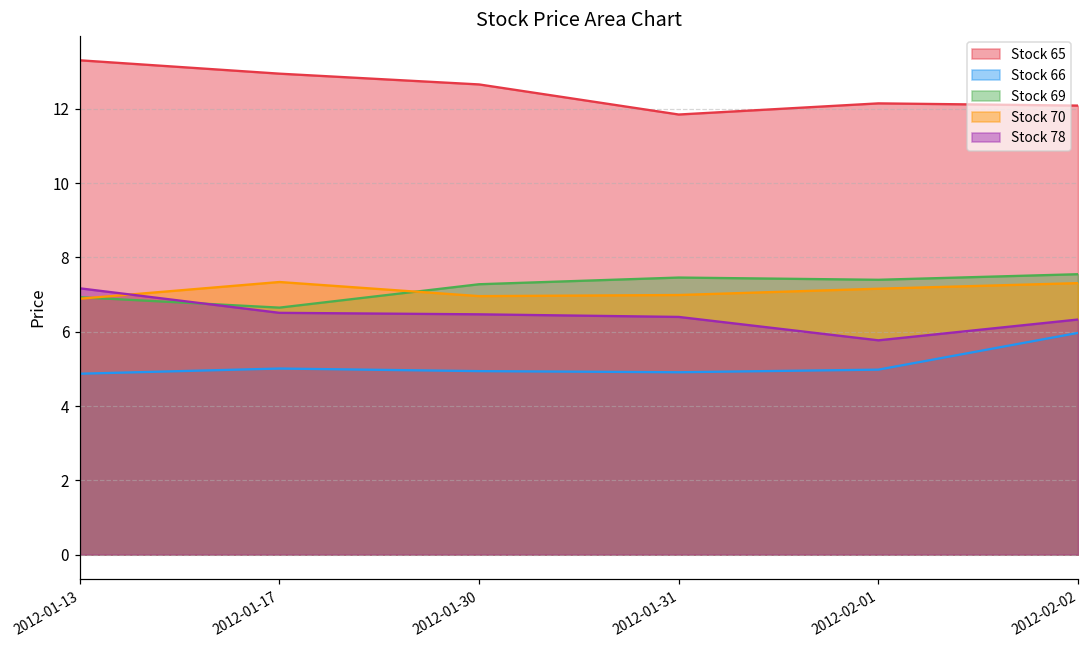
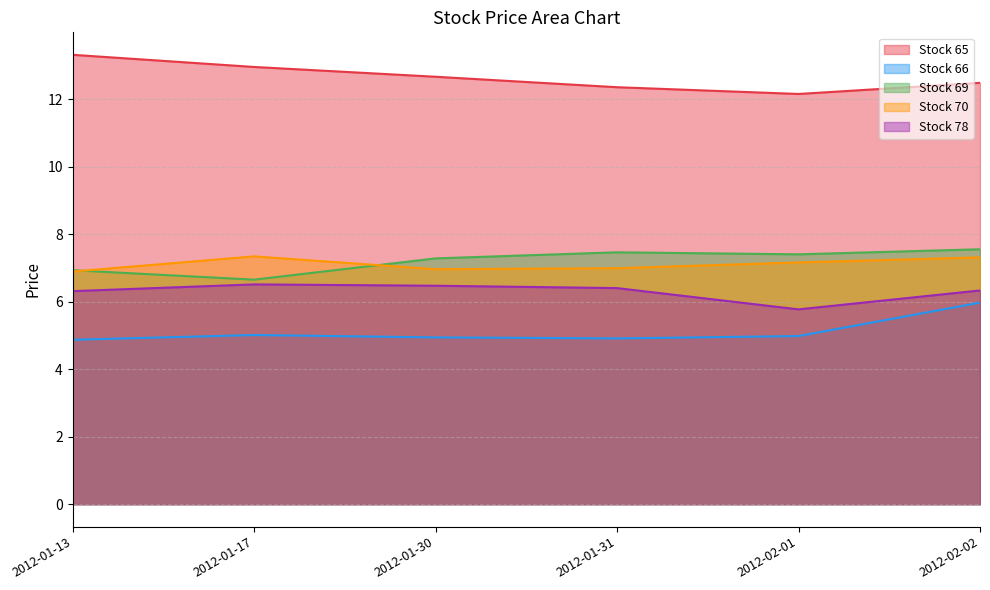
Stock 78, 2012-01-13: 7.2 -> 6.3
Stock 65, 2012-01-31: 11.9 -> 12.4
Stock 65, 2012-02-02: 12.1 -> 12.5
